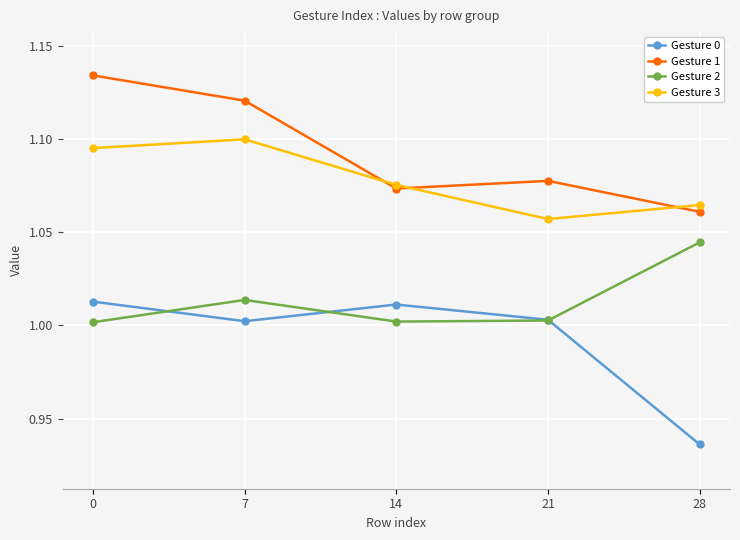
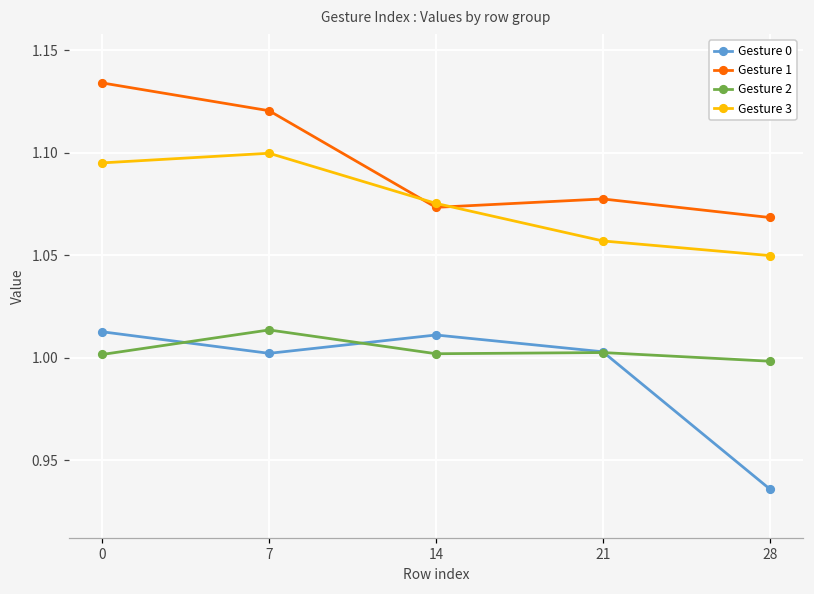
Gesture 1, 28: 1.061 -> 1.068
Gesture 2, 28: 1.045 -> 0.998
Gesture 3, 28: 1.065 -> 1.050
